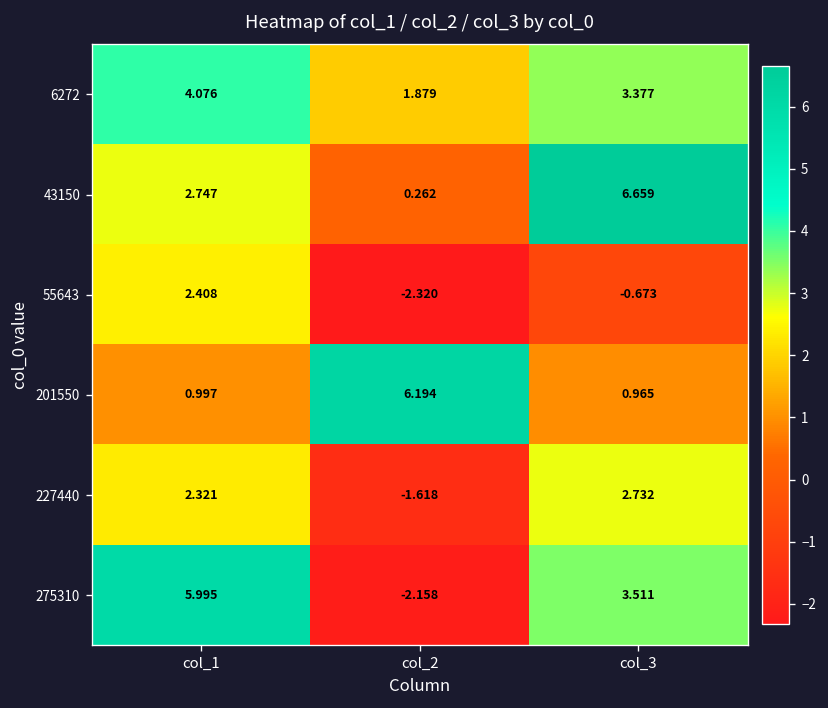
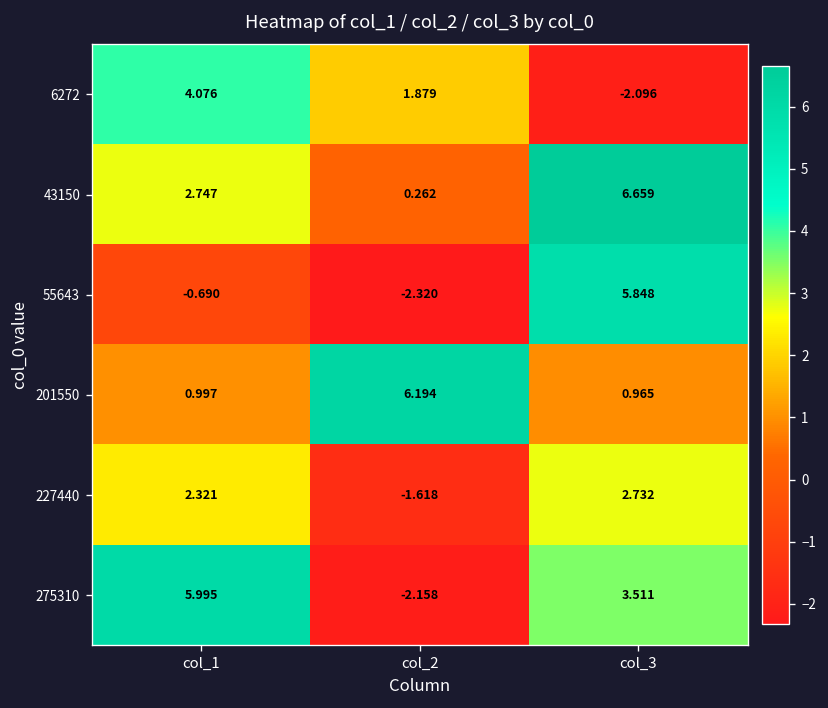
6272, col_3: 3.377 -> -2.096
55643, col_1: 2.408 -> -0.690
55643, col_3: -0.673 -> 5.848
